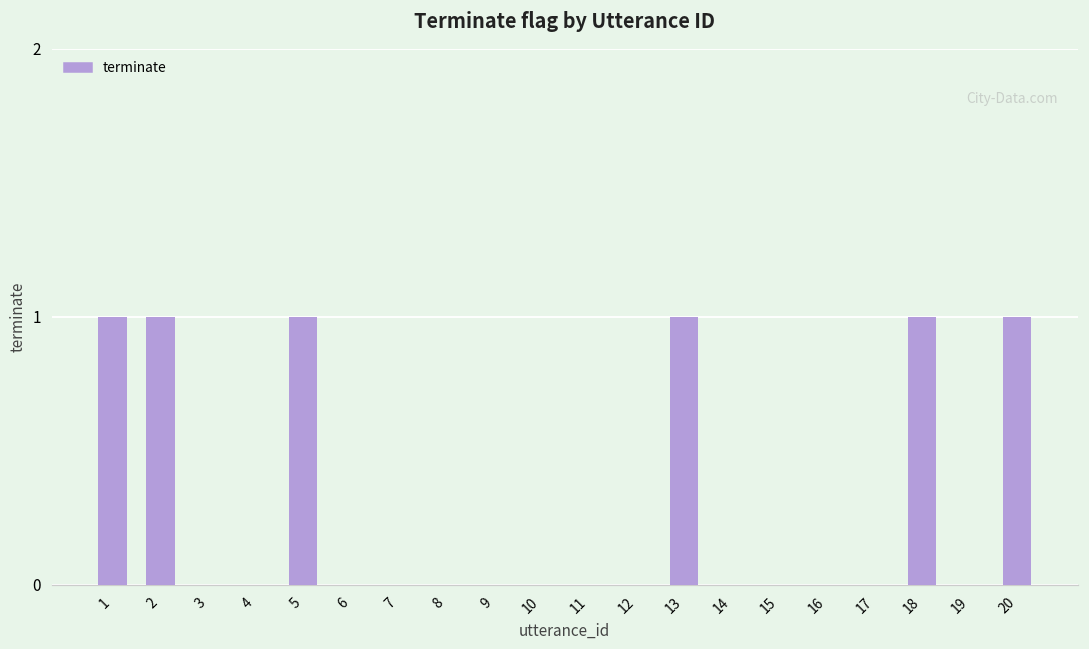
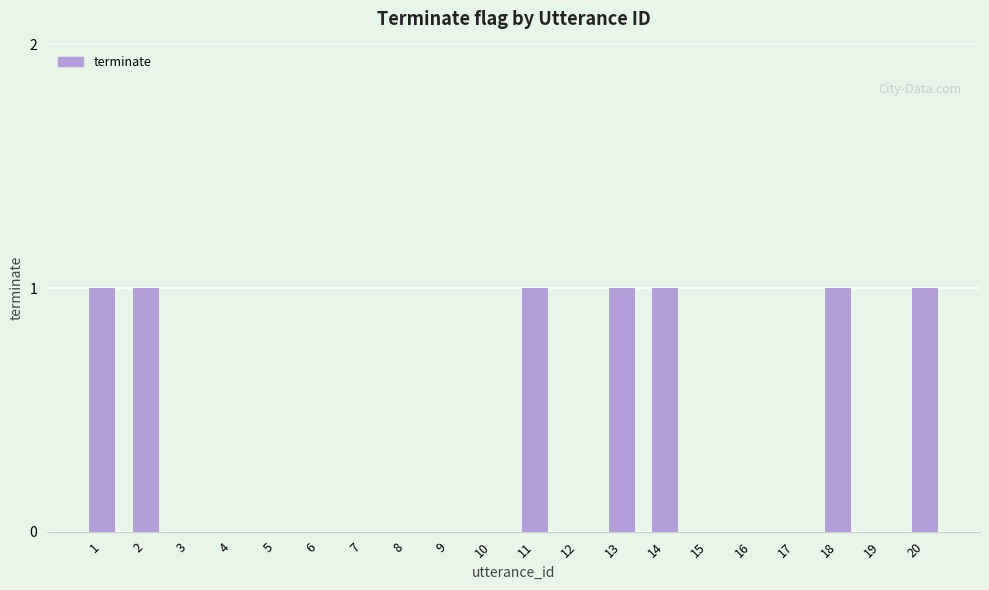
5: 1 -> 0
11: 0 -> 1
14: 0 -> 1
